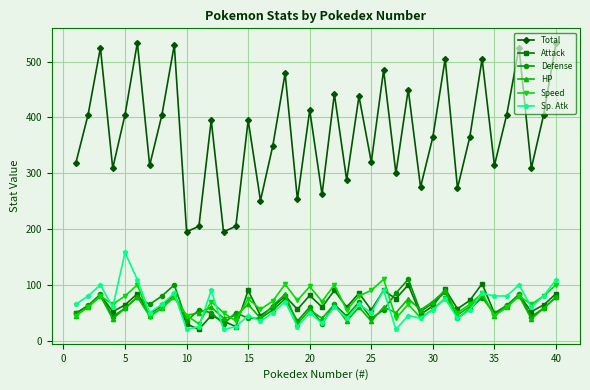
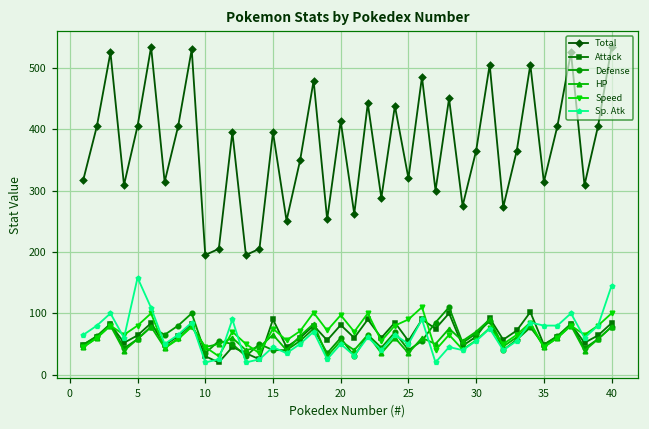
Sp. Atk, 40: 110 -> 150
